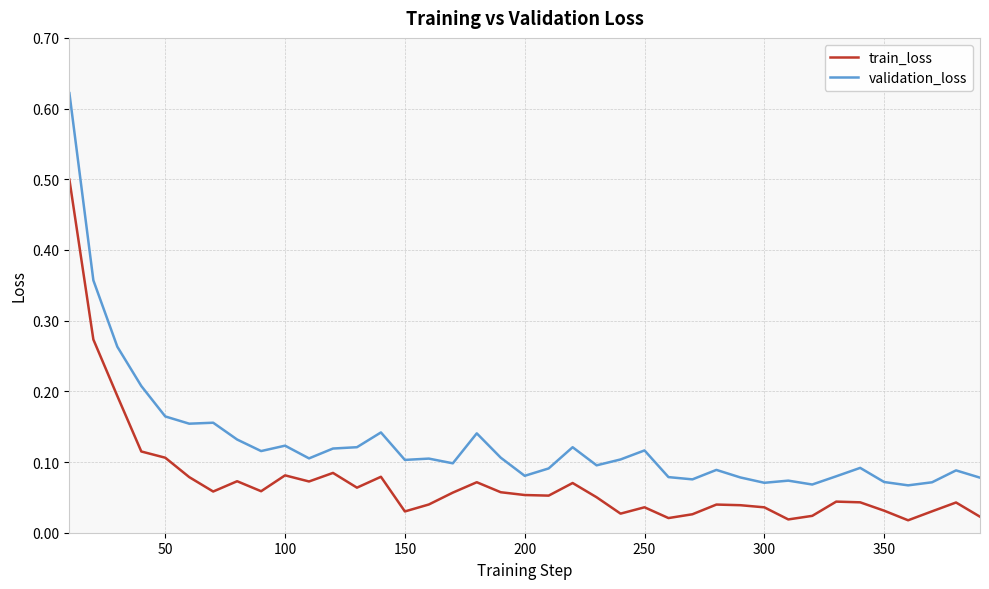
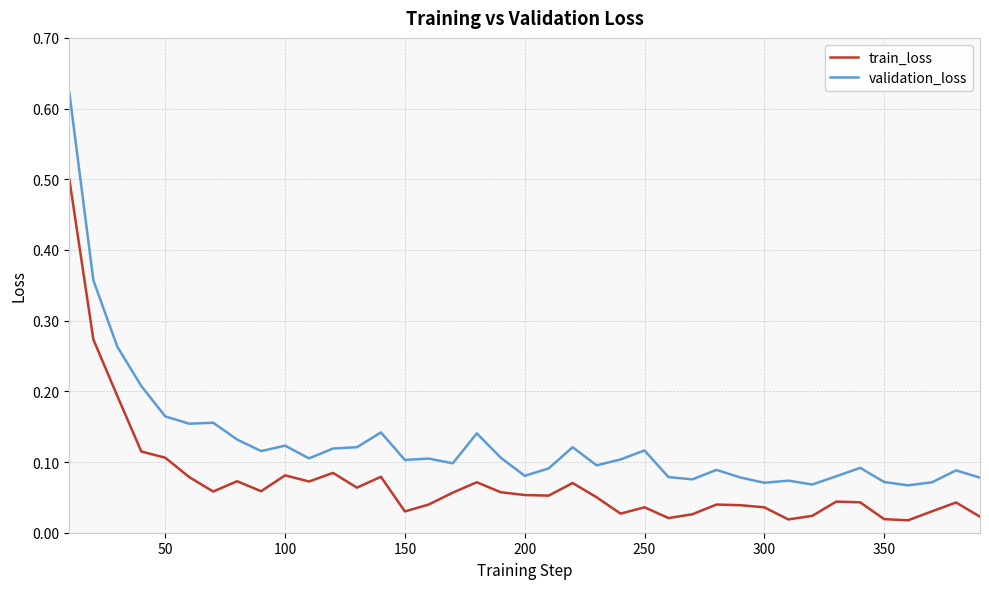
train_loss, 350: 0.03 -> 0.02
